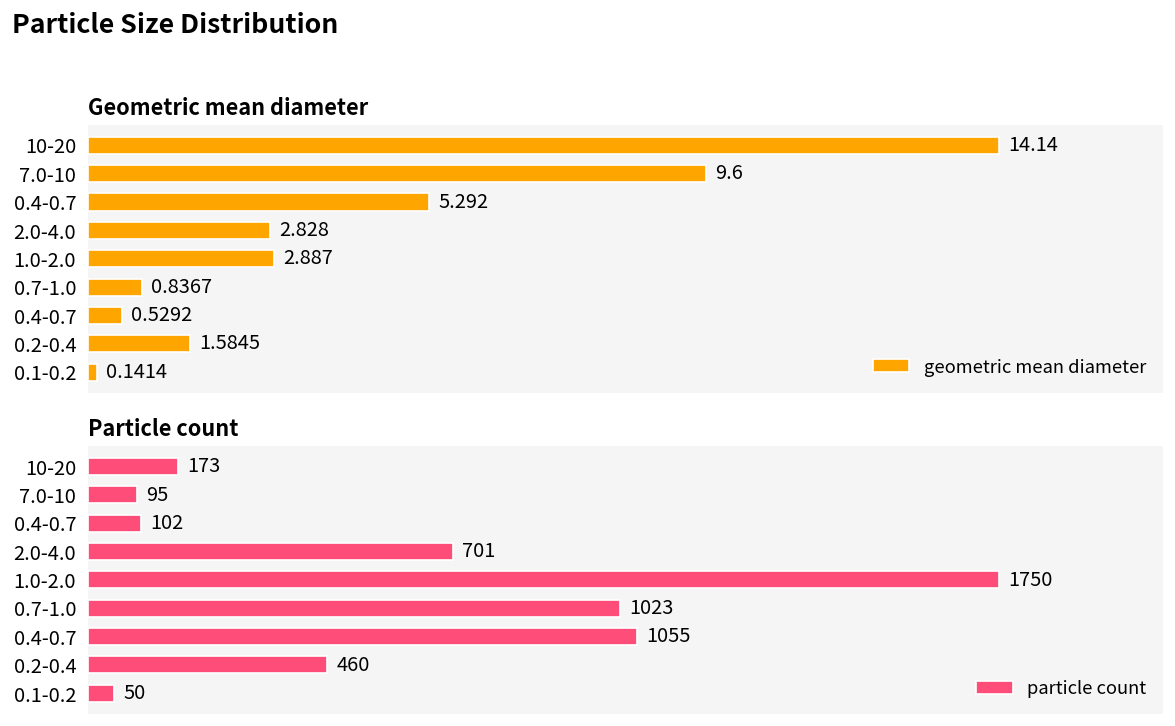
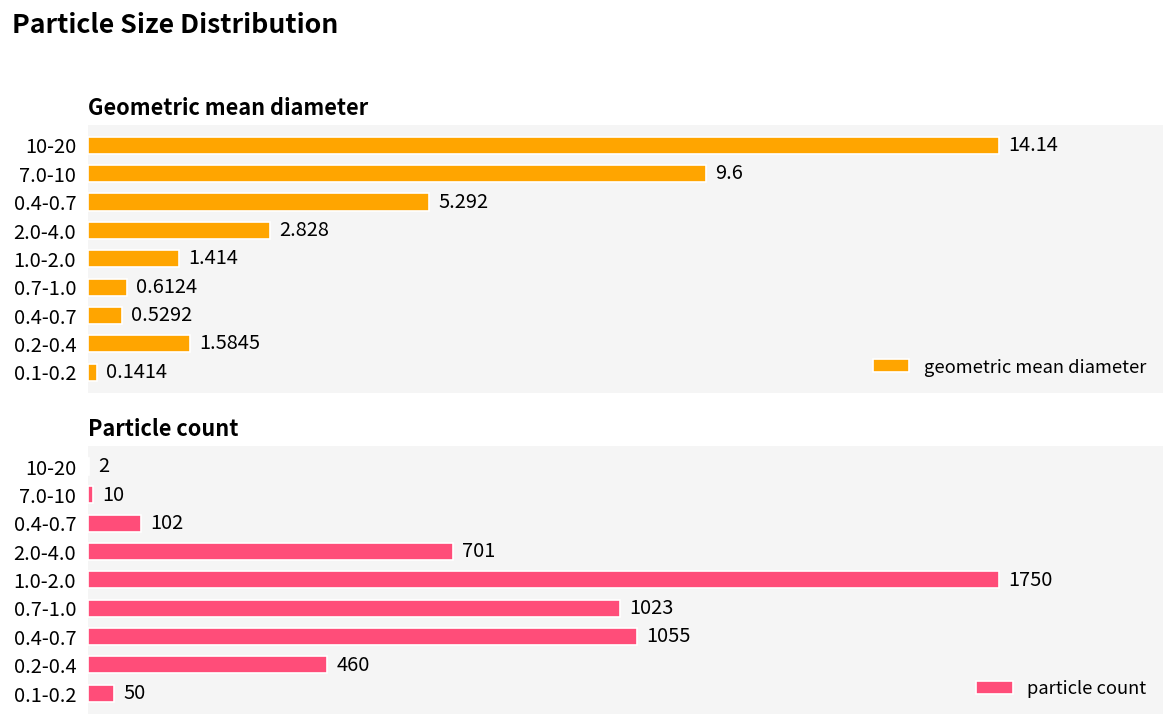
Geometric mean diameter, 1.0-2.0: 2.887 -> 1.414
Geometric mean diameter, 0.7-1.0: 0.8367 -> 0.6124
Particle count, 10-20: 173 -> 2
Particle count, 7.0-10: 95 -> 10
